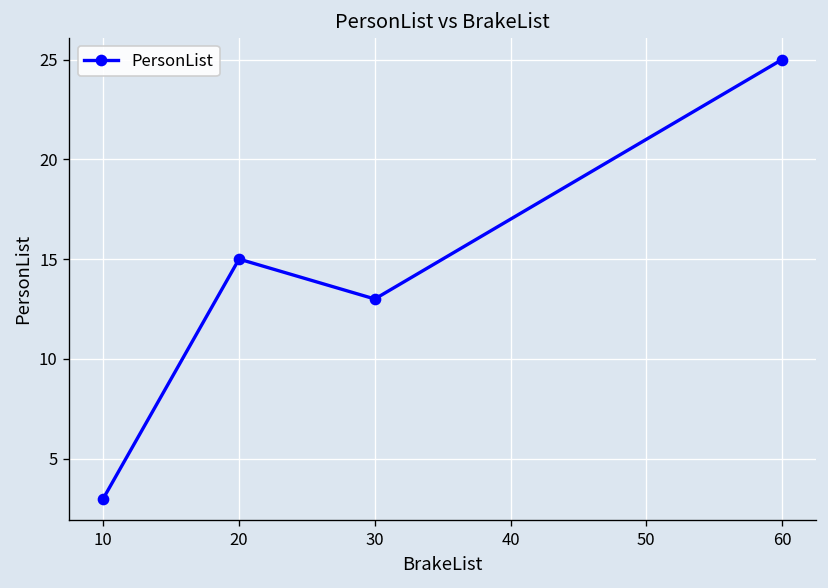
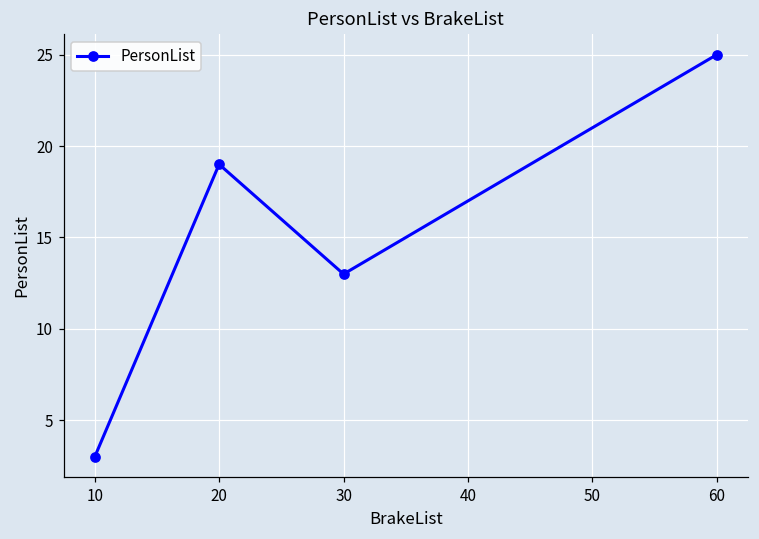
20: 15 -> 19
